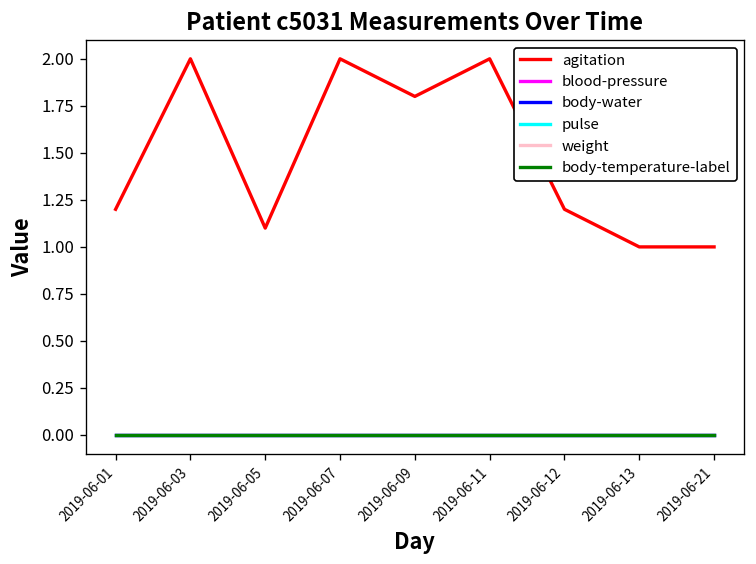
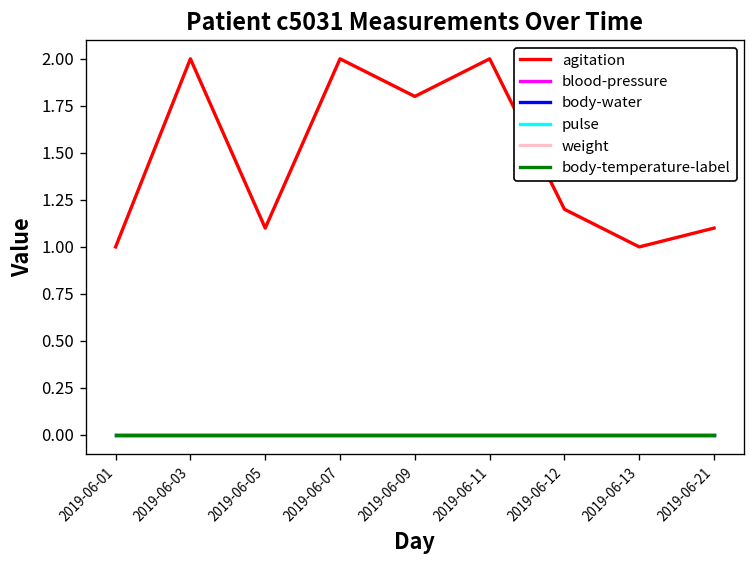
agitation, 2019-06-01: 1.2 -> 1.0
agitation, 2019-06-21: 1.0 -> 1.1
